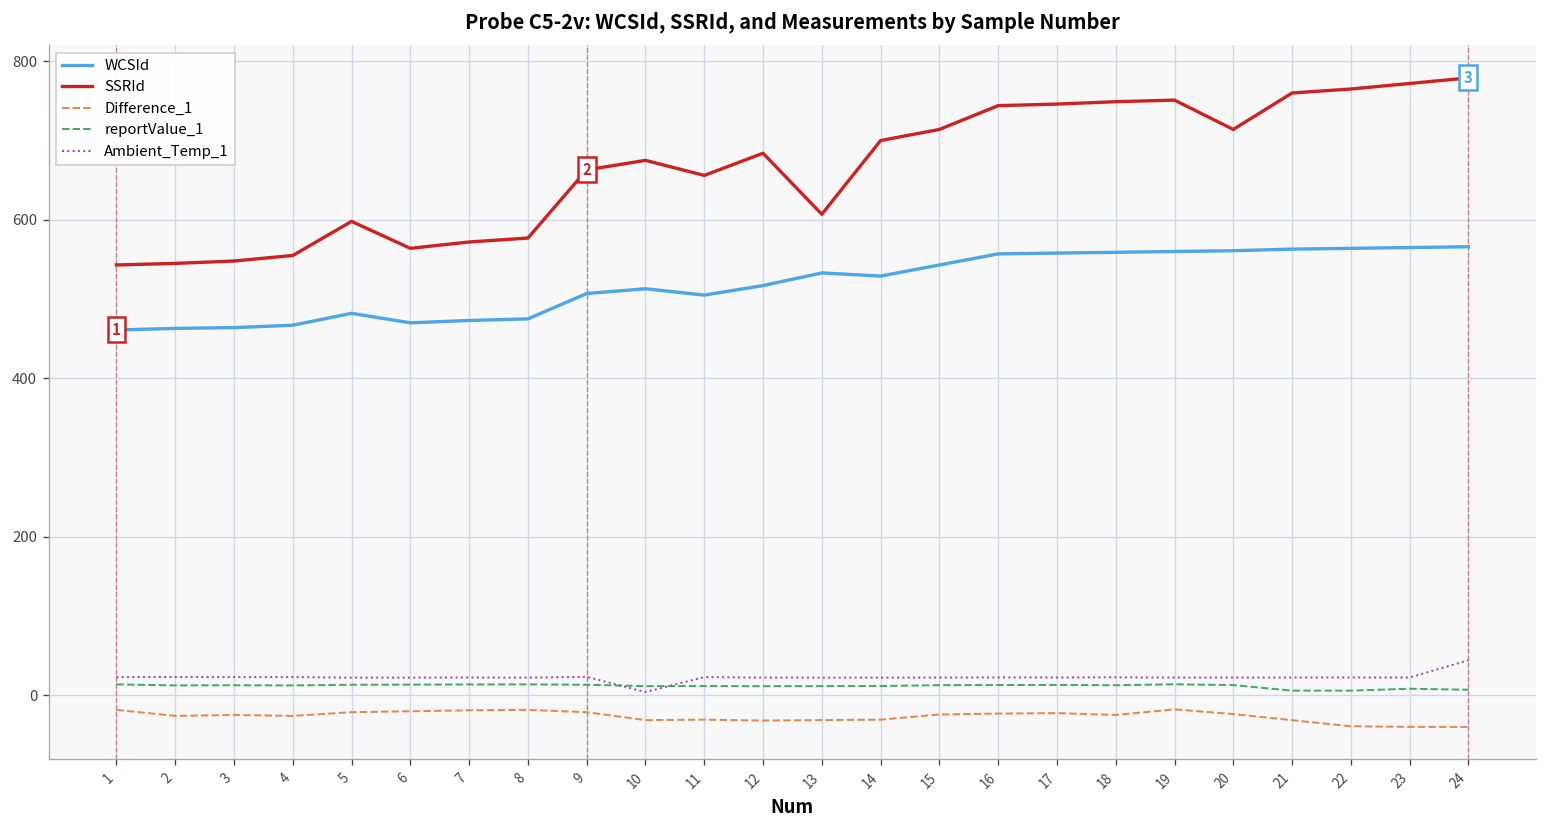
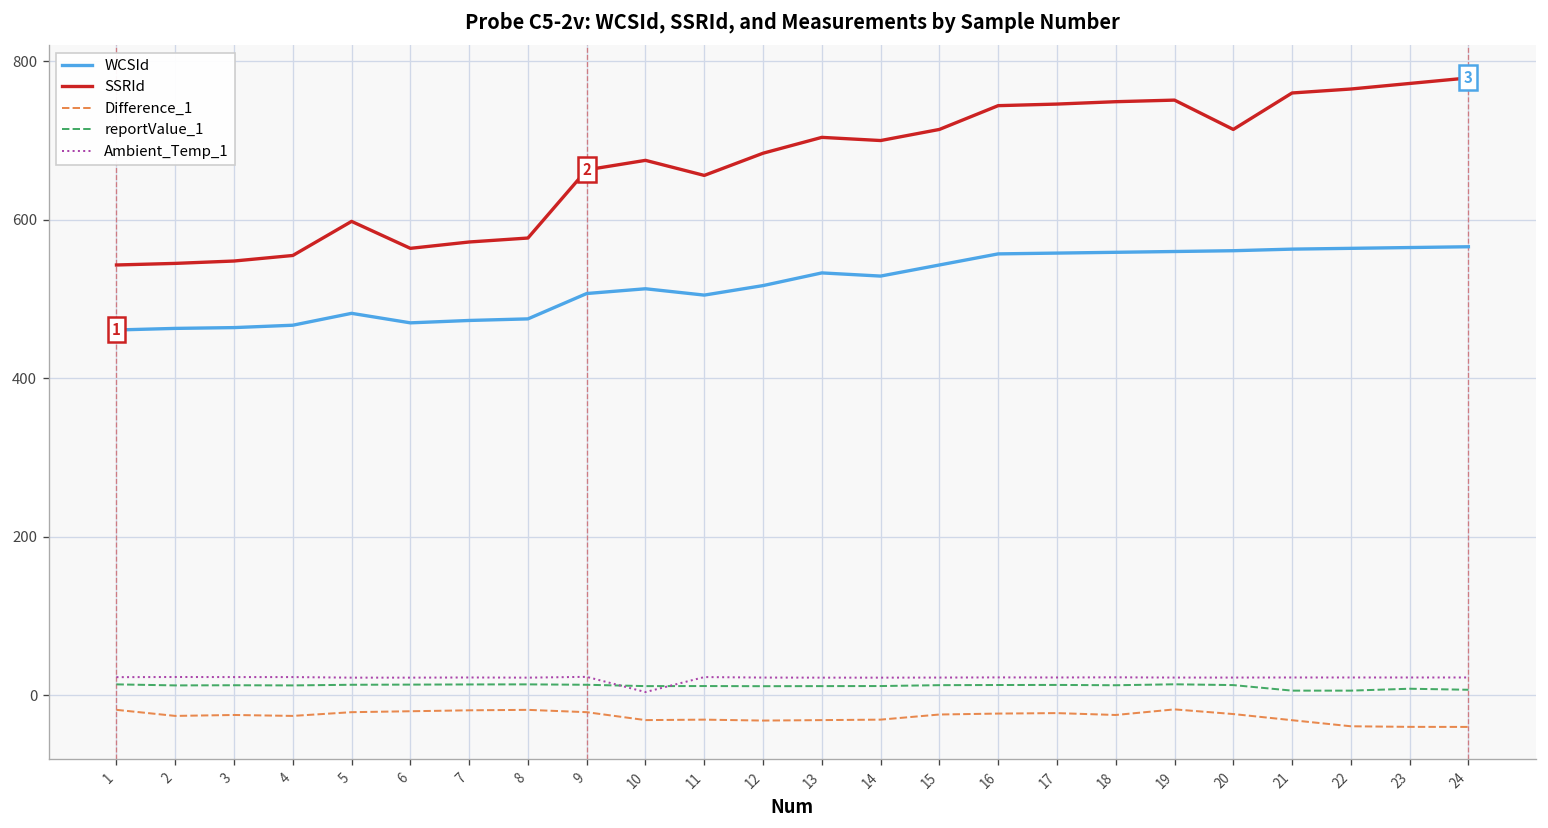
SSRId, 13: 610 -> 700
Ambient_Temp_1, 24: 40 -> 20
